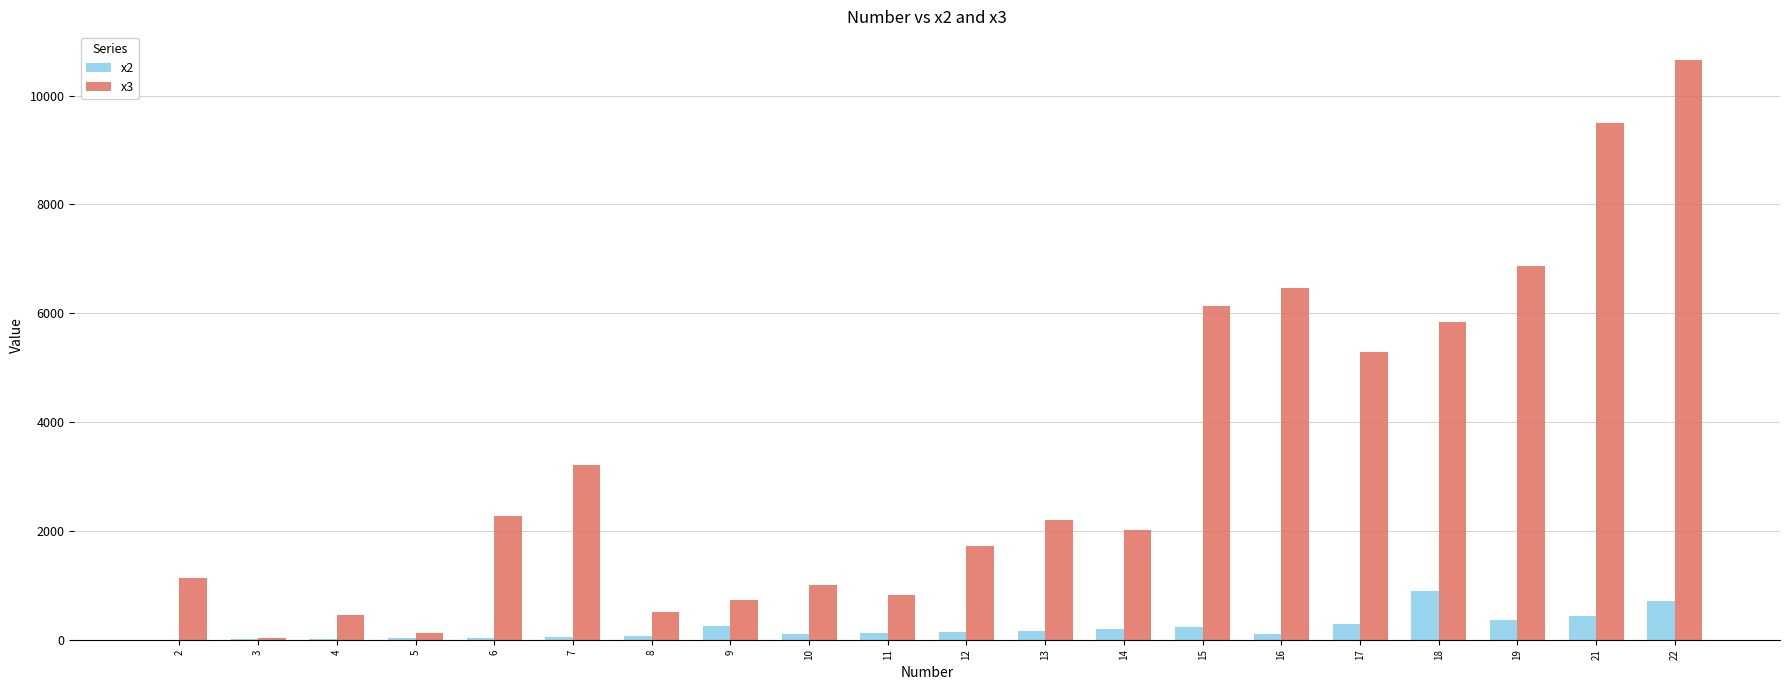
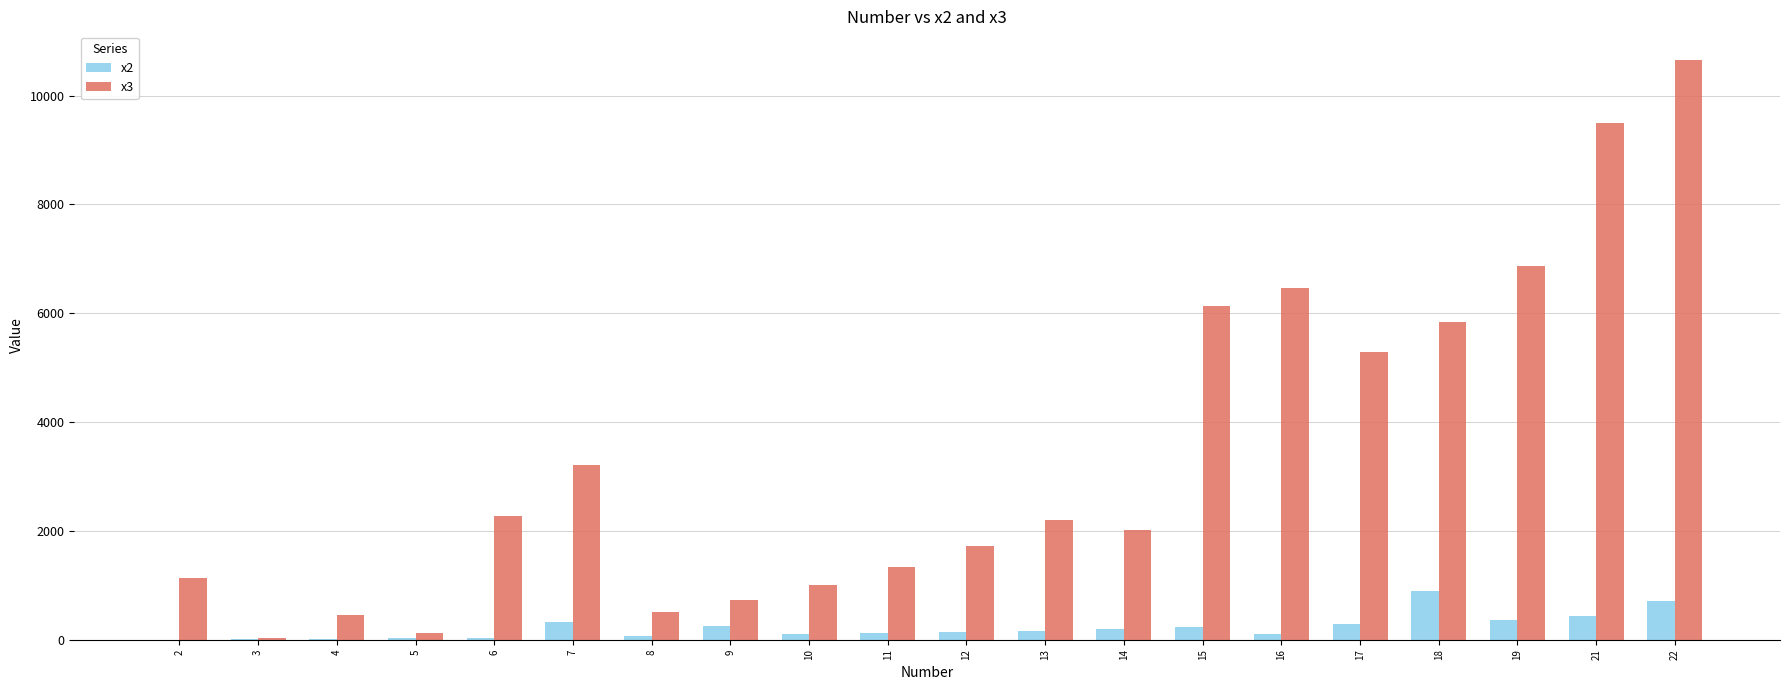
x2, 7: 0 -> 300
x3, 11: 800 -> 1300
